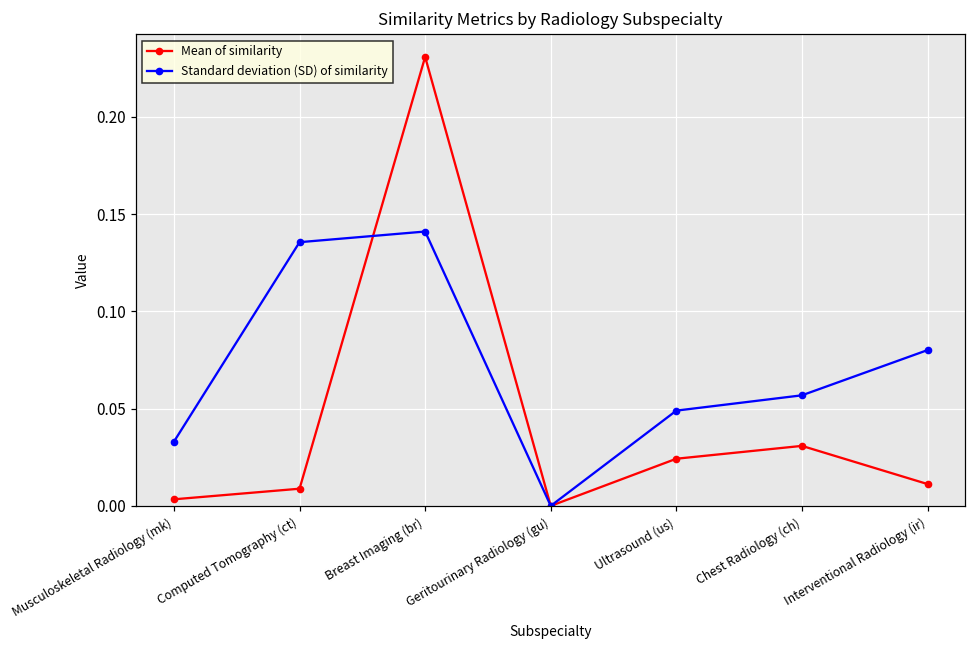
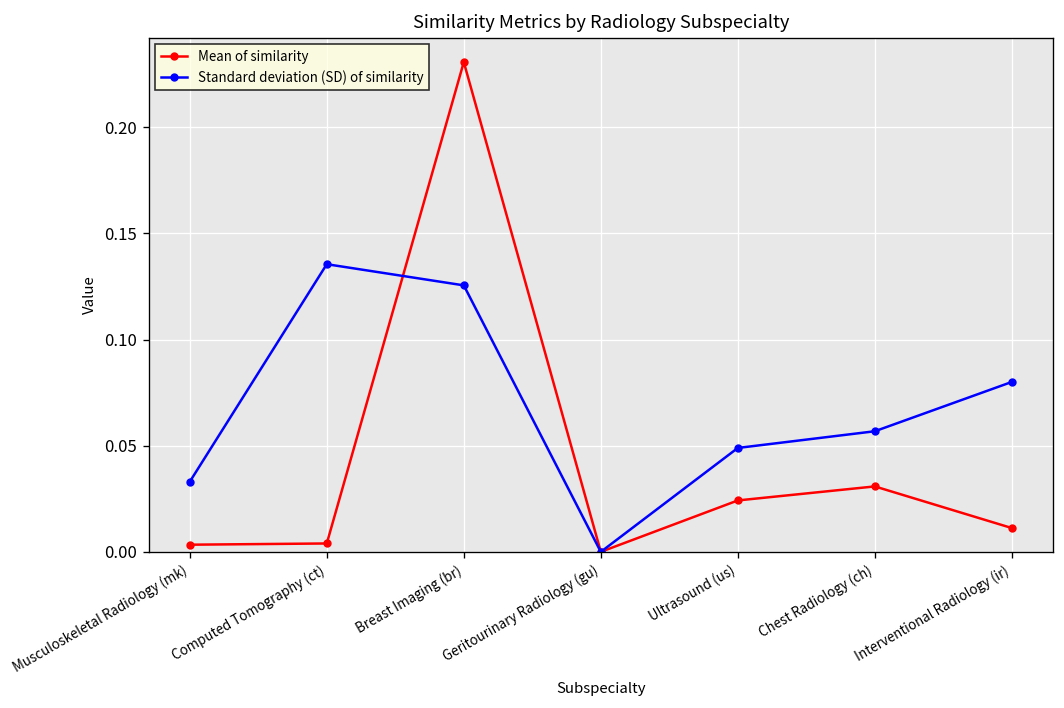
Mean of similarity, Computed Tomography (ct): 0.009 -> 0.004
Standard deviation (SD) of similarity, Breast Imaging (br): 0.141 -> 0.126
